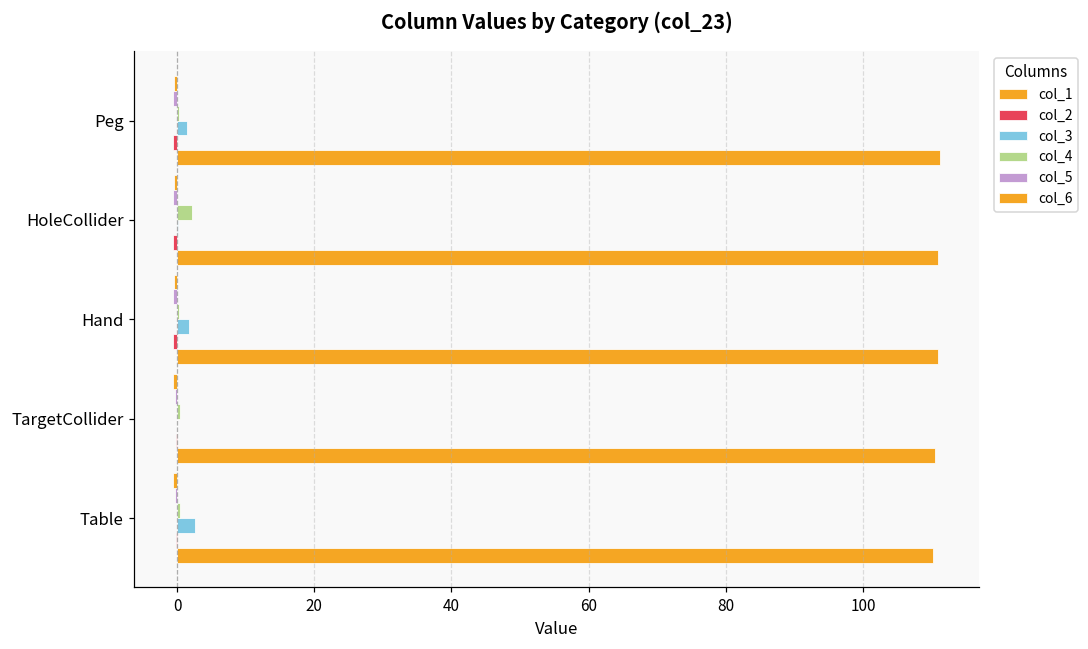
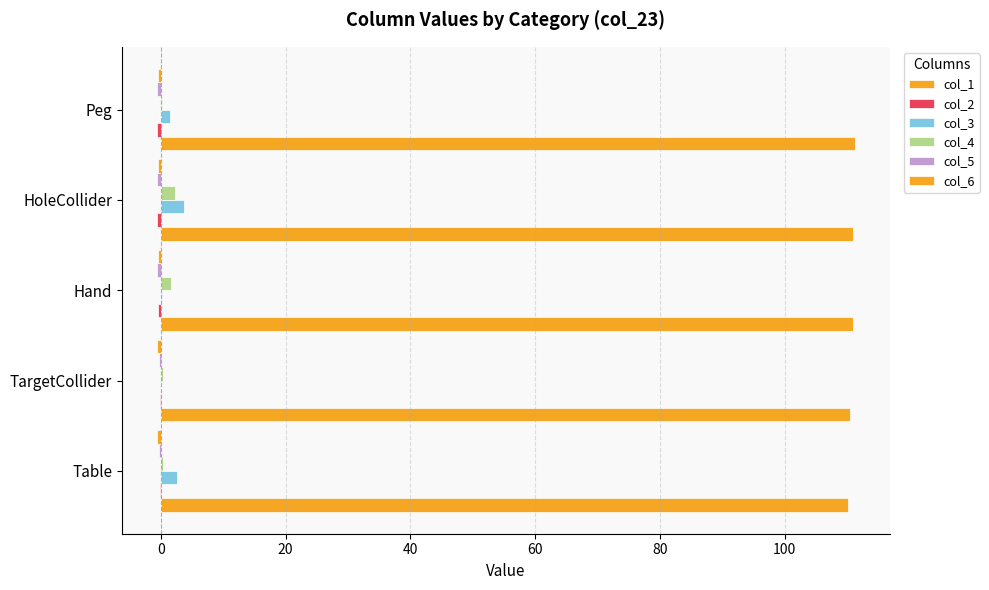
col_3, HoleCollider: 0 -> 4
col_4, Hand: 0 -> 2
col_3, Hand: 2 -> 0
